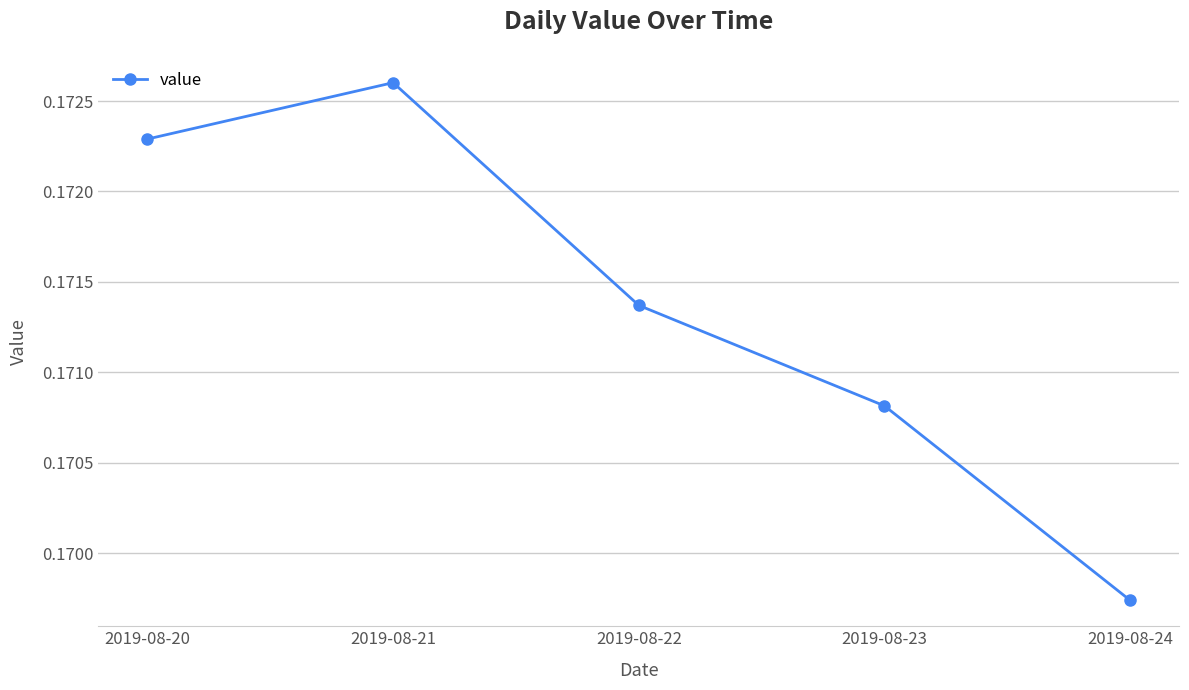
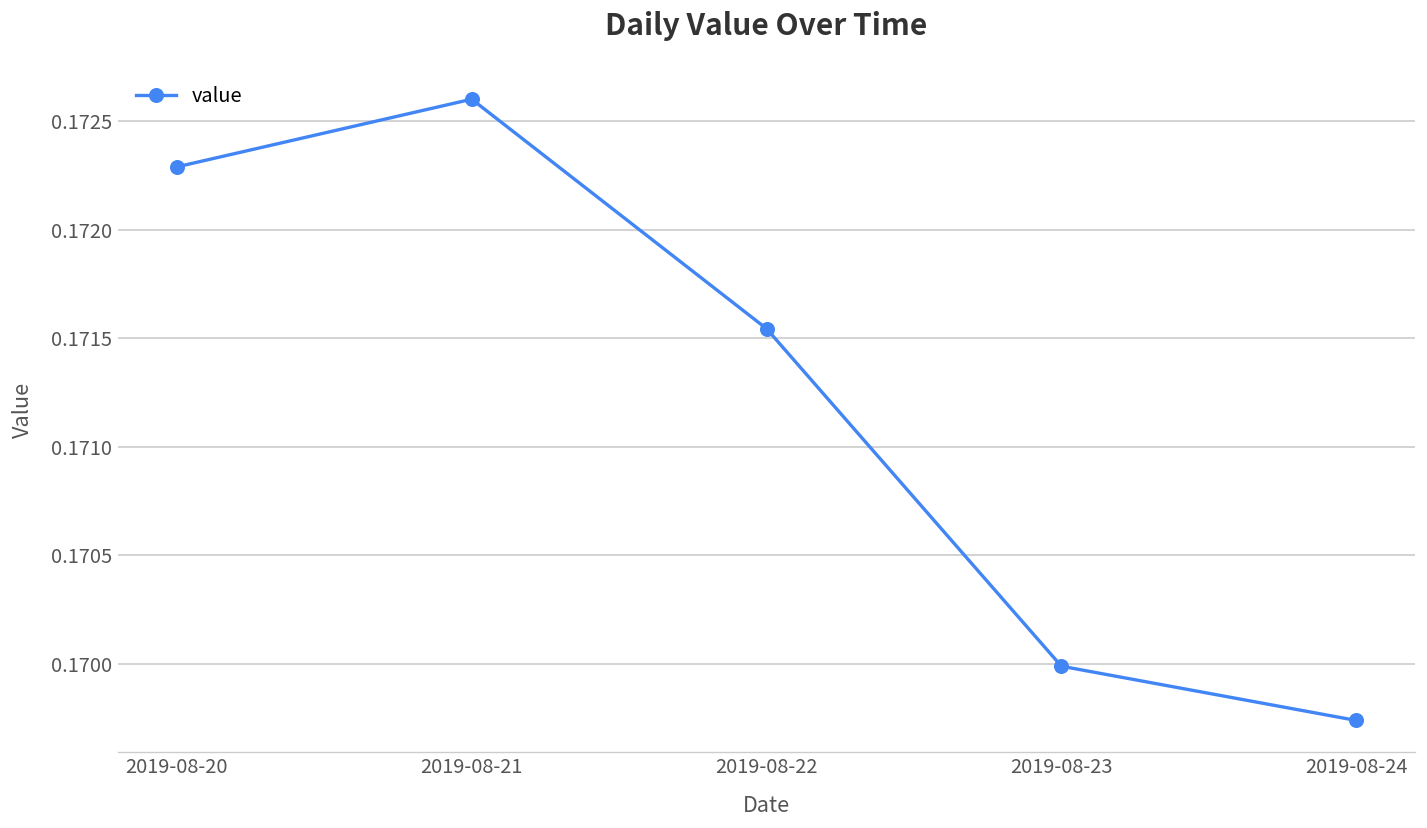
2019-08-22: 0.17137 -> 0.17154
2019-08-23: 0.17081 -> 0.16999
